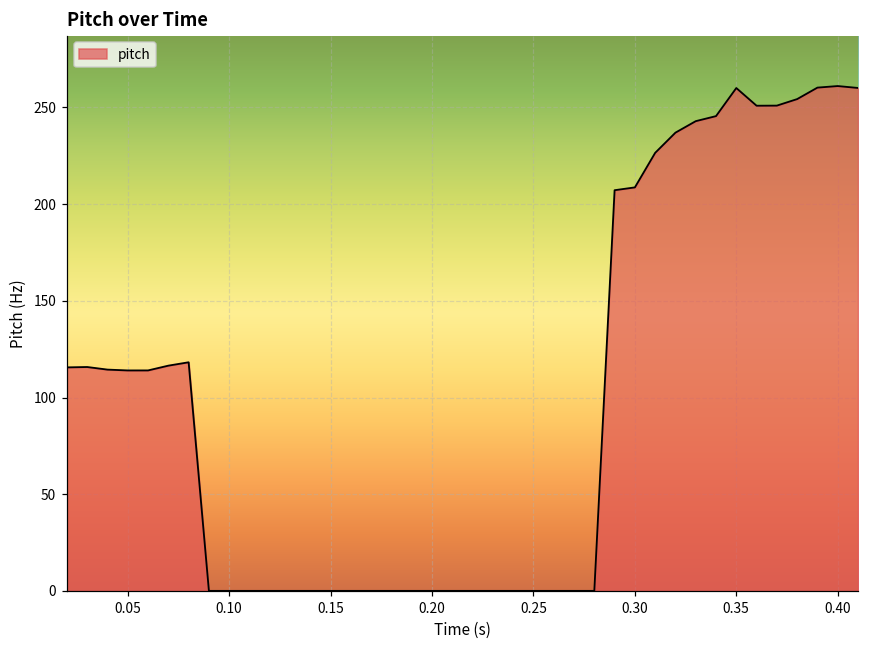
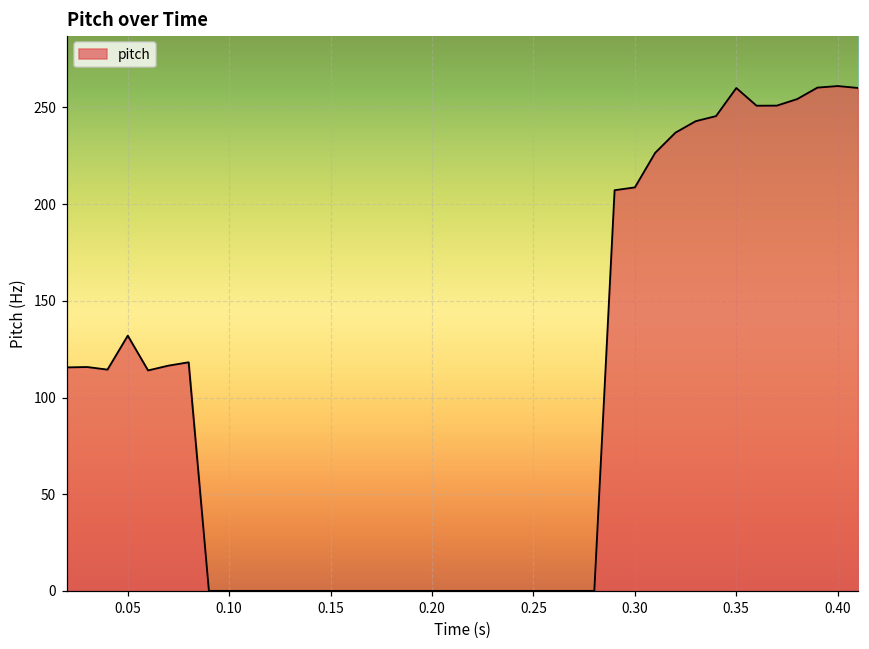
0.05: 114 -> 132
